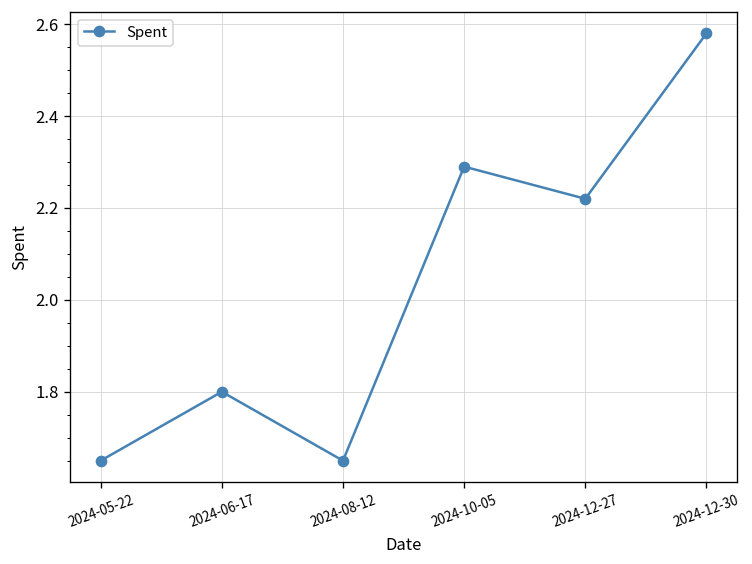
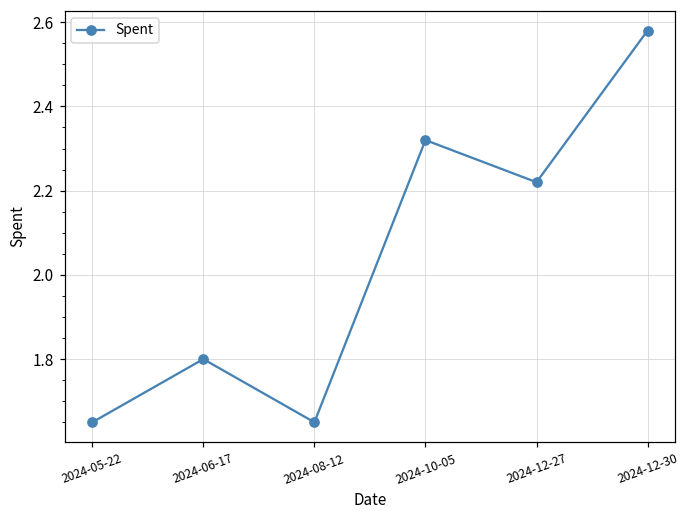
2024-10-05: 2.29 -> 2.32
